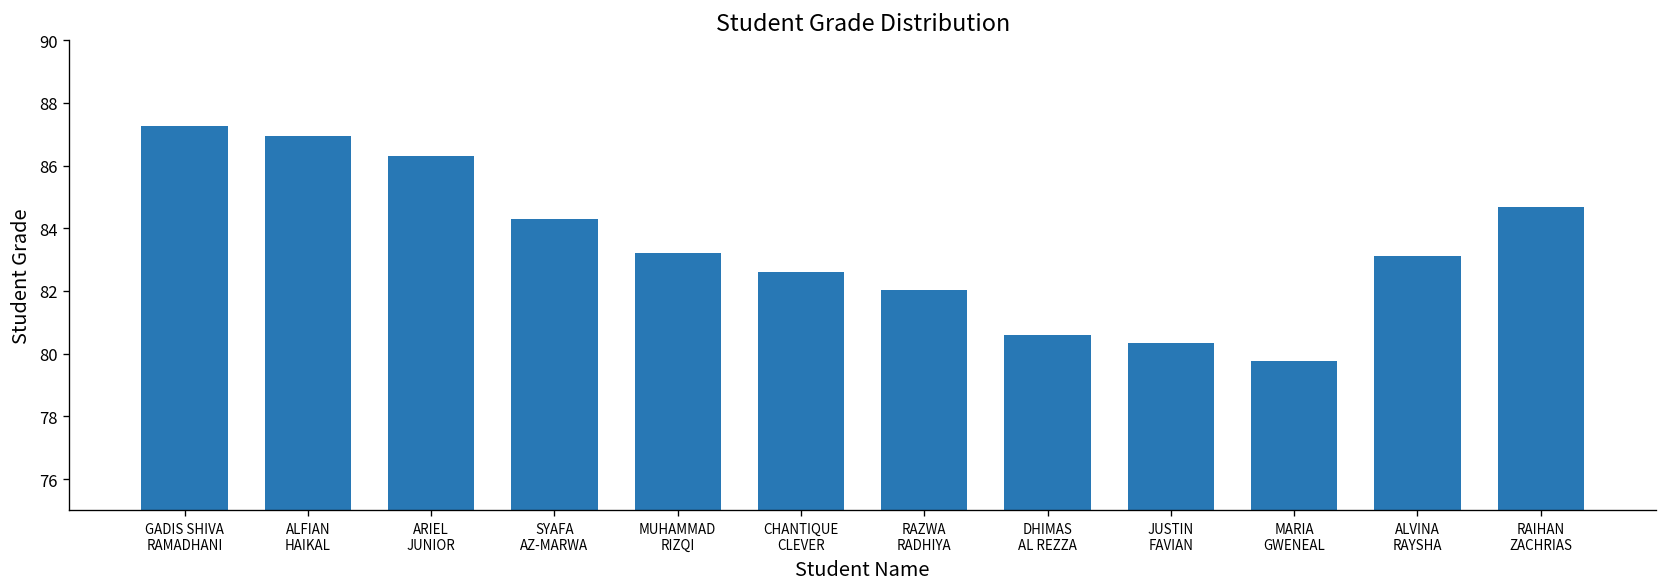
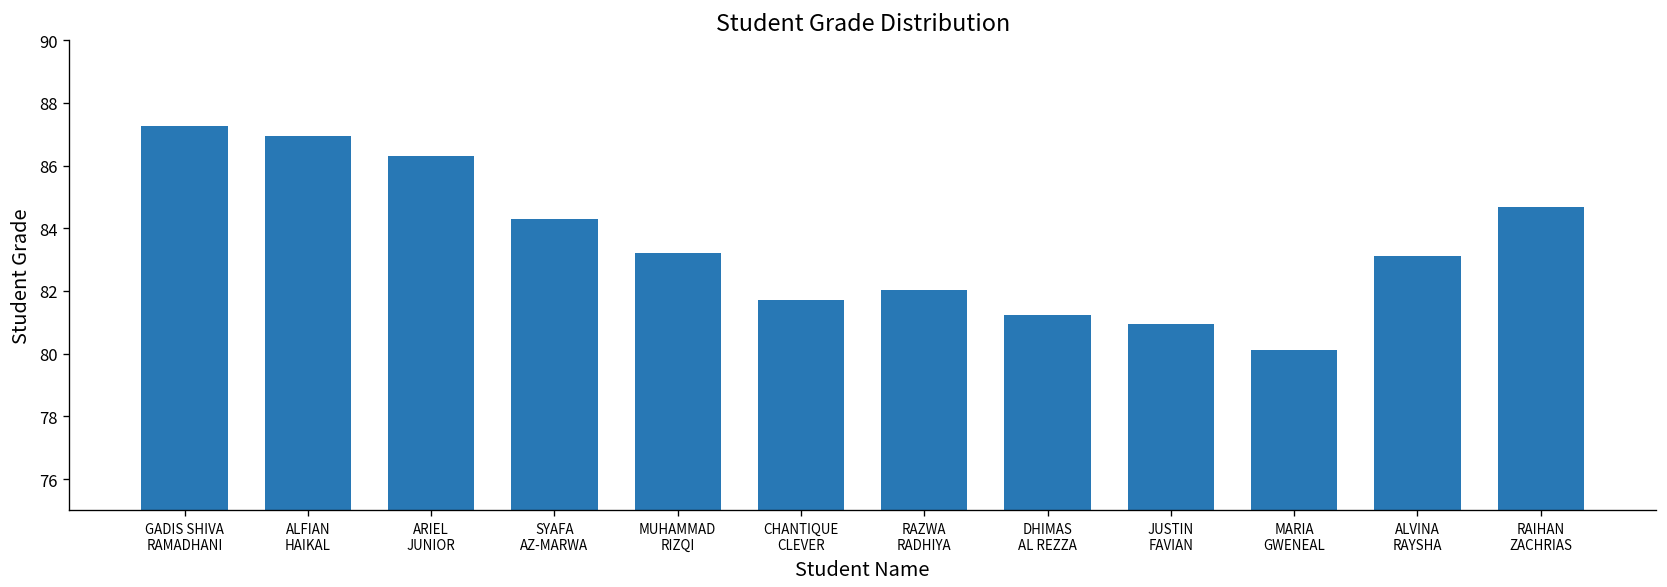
CHANTIQUE CLEVER: 82.6 -> 81.7
DHIMAS AL REZZA: 80.6 -> 81.2
JUSTIN FAVIAN: 80.3 -> 80.9
MARIA GWENEAL: 79.8 -> 80.1
